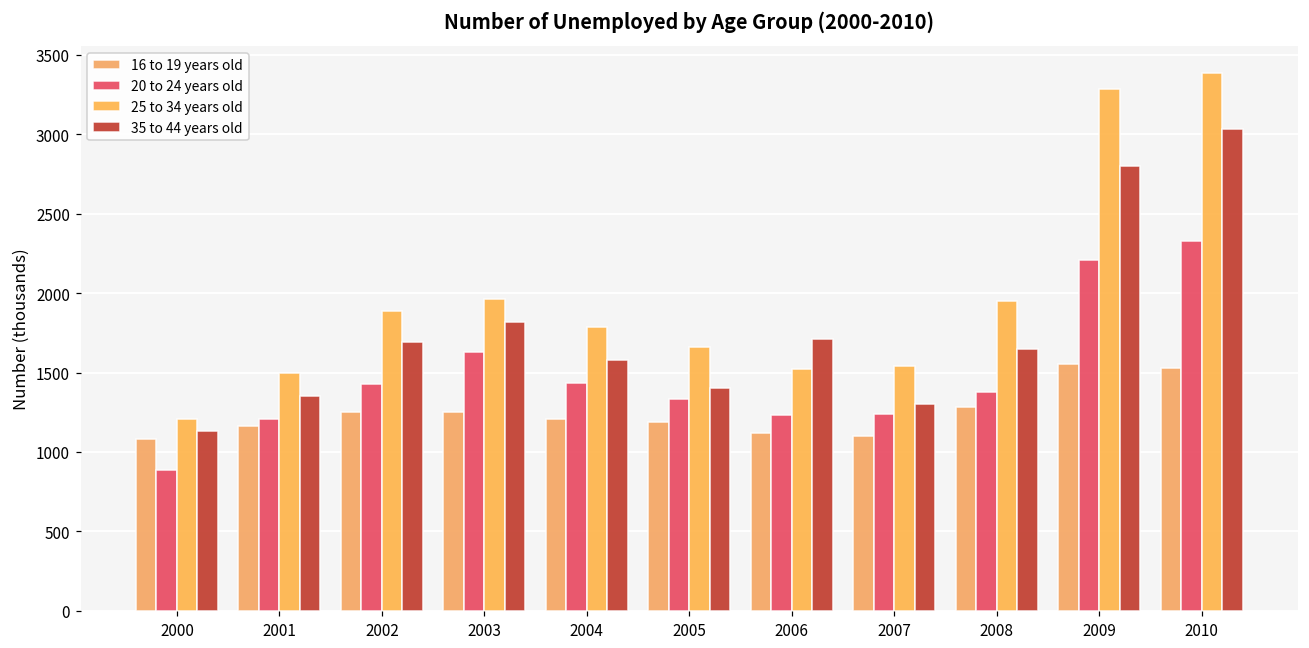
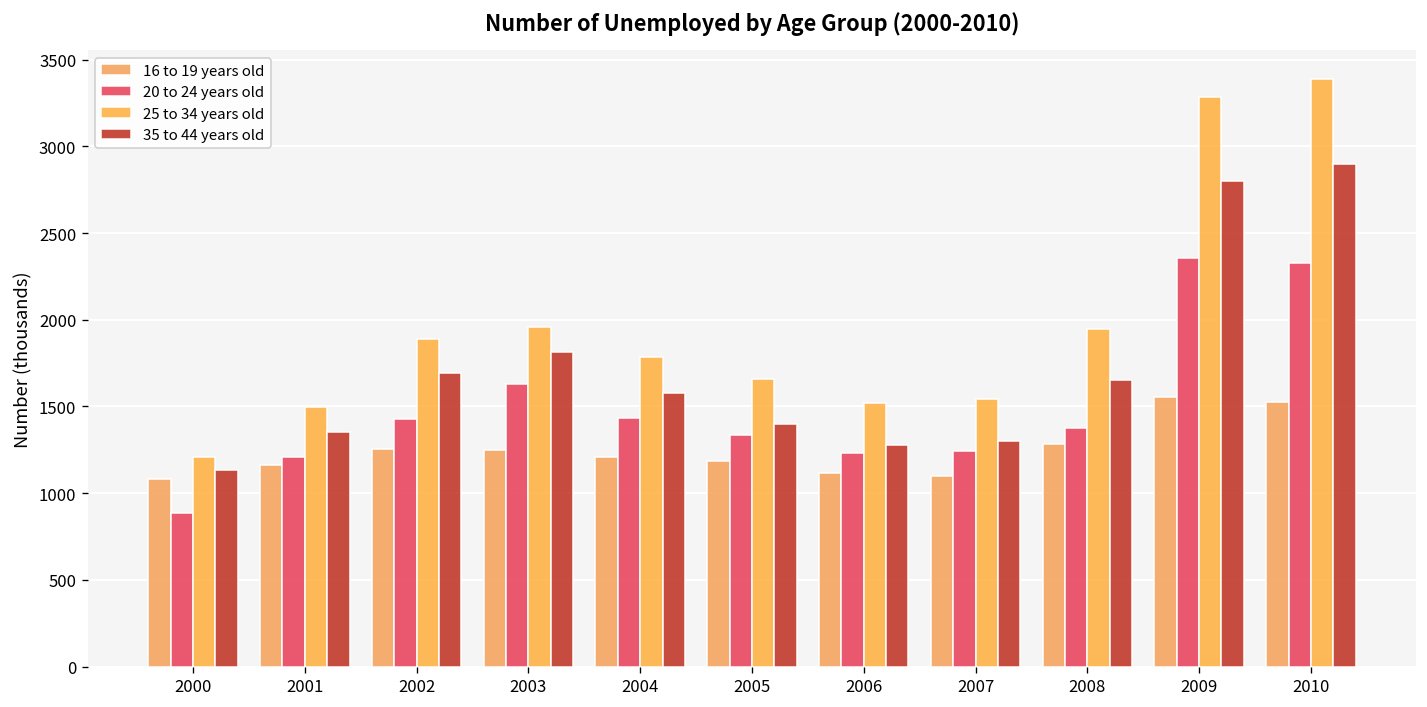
35 to 44 years old, 2006: 1710 -> 1280
20 to 24 years old, 2009: 2210 -> 2360
35 to 44 years old, 2010: 3030 -> 2900
